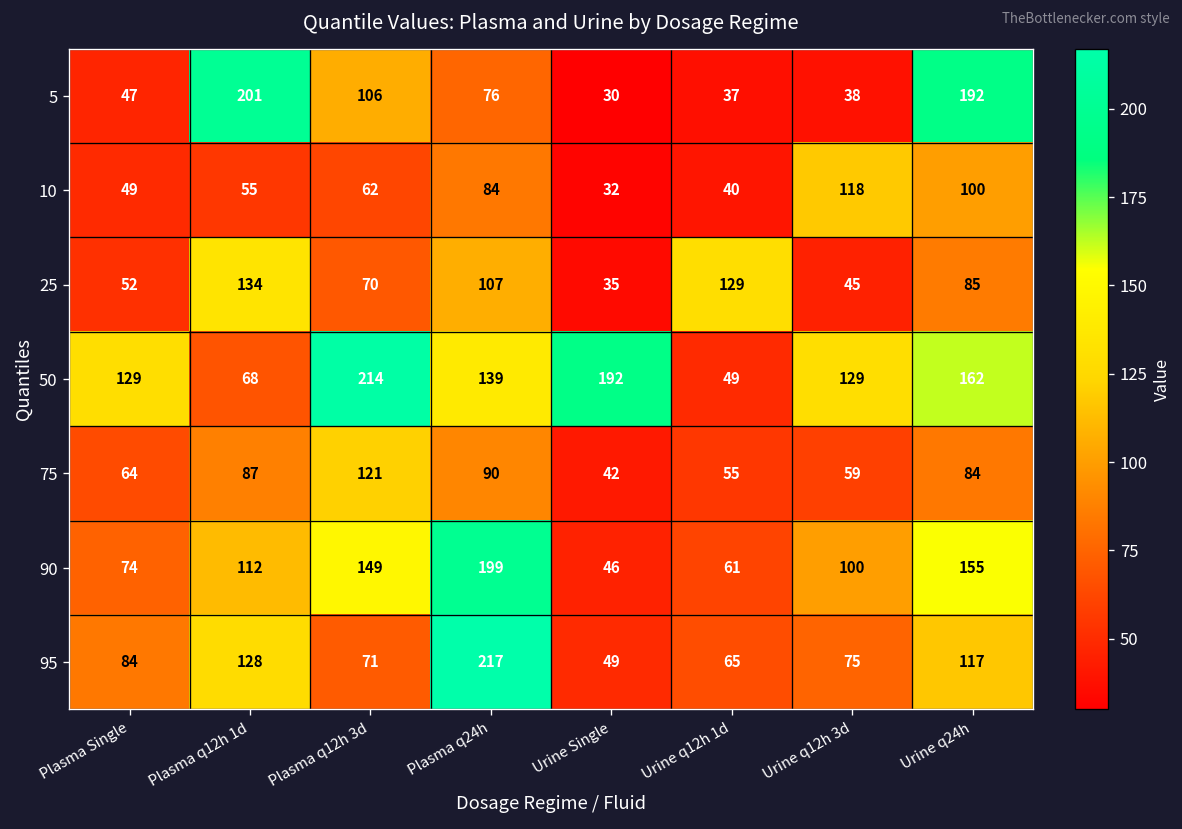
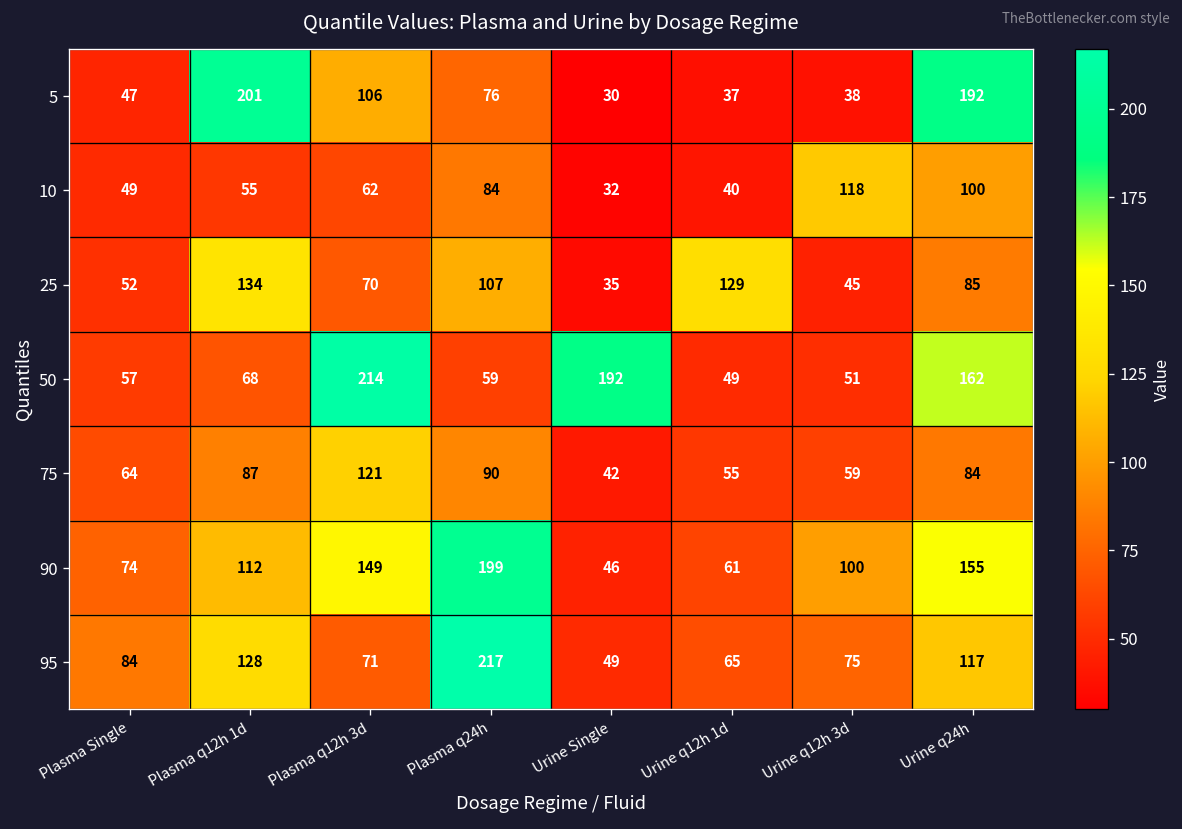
50, Plasma Single: 129 -> 57
50, Plasma q24h: 139 -> 59
50, Urine q12h 3d: 129 -> 51
